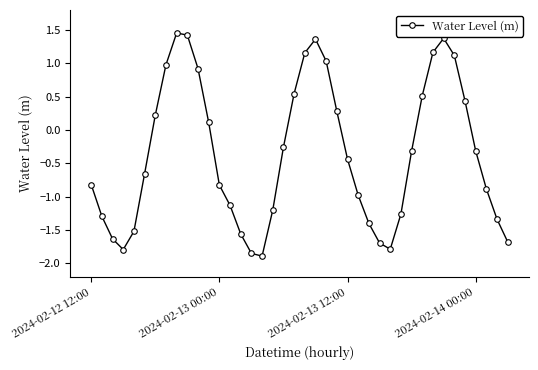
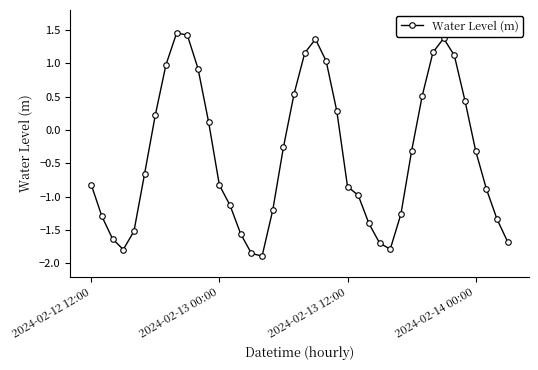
2024-02-13 12:00: -0.4 -> -0.8
